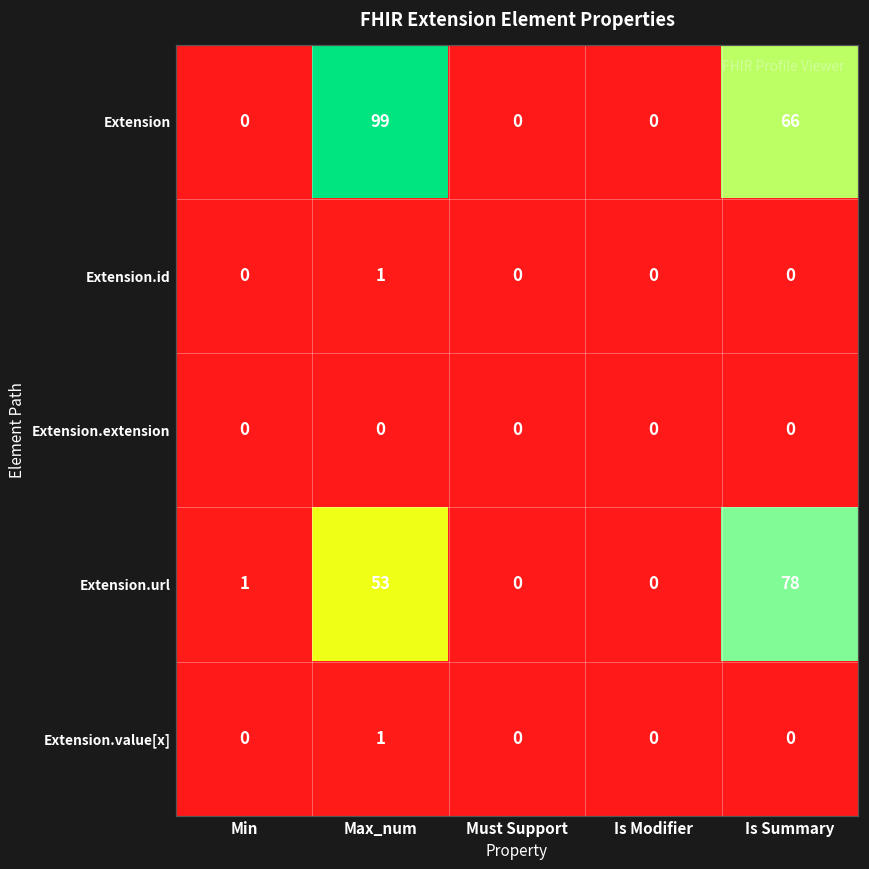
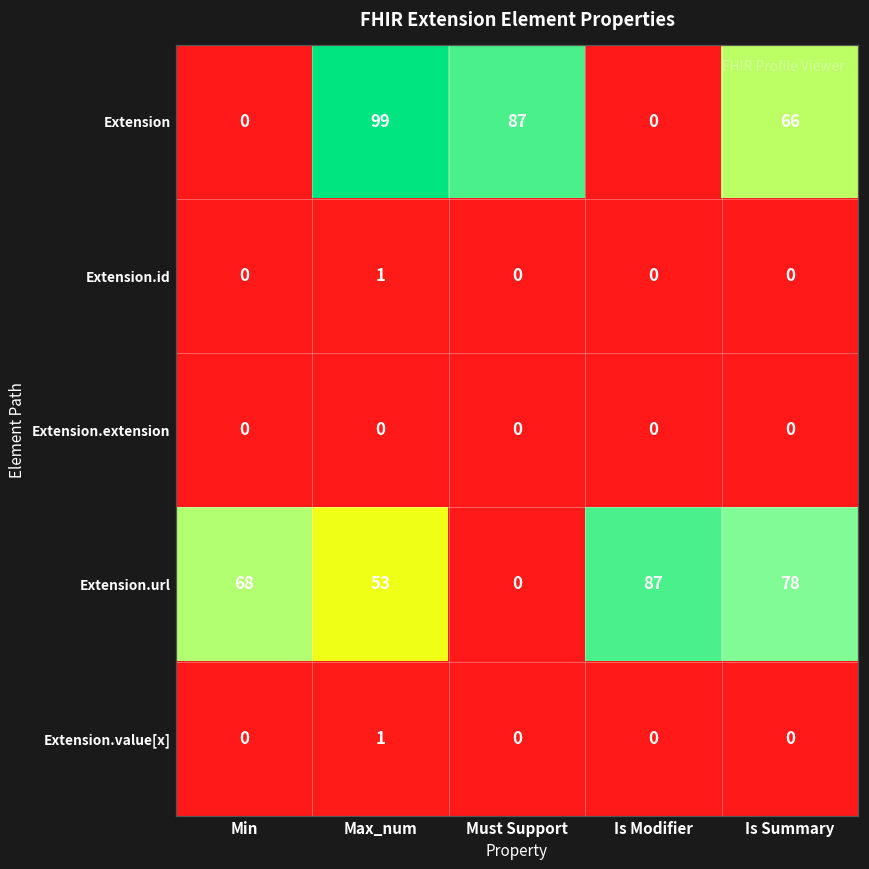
Extension, Must Support: 0 -> 87
Extension.url, Min: 1 -> 68
Extension.url, Is Modifier: 0 -> 87
